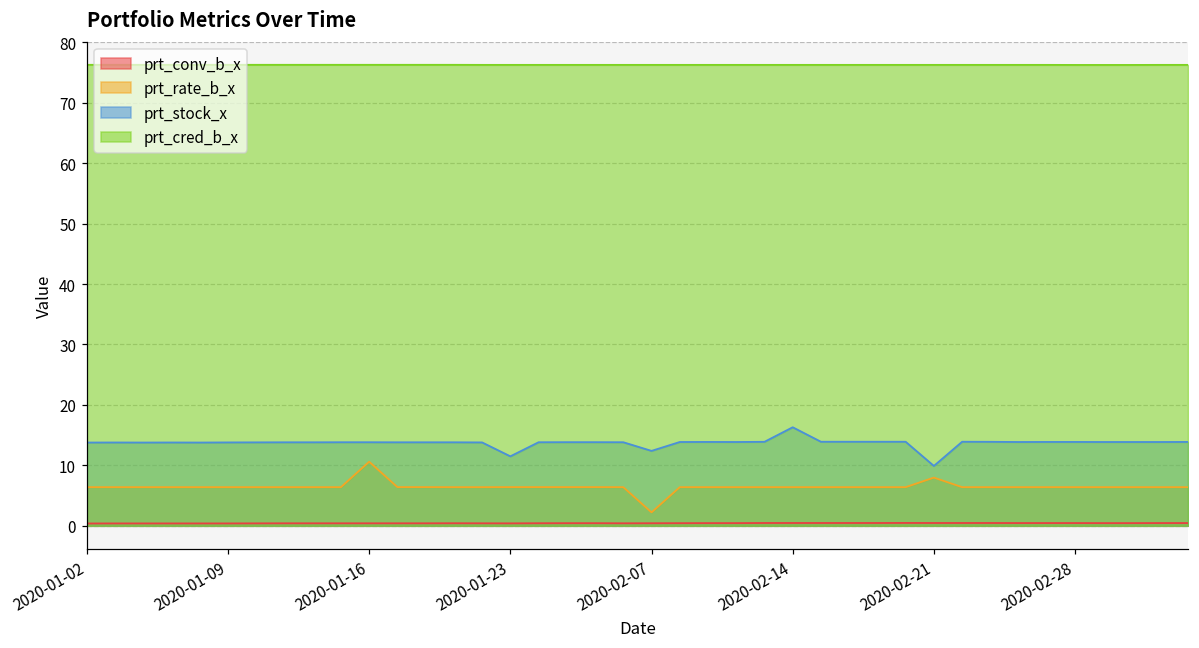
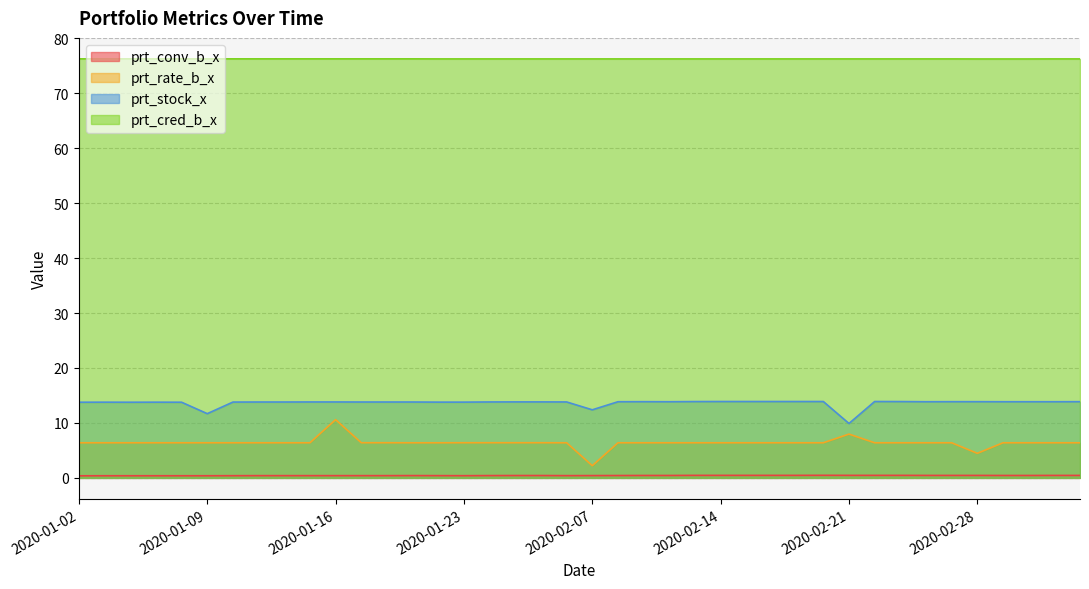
prt_stock_x, 2020-01-09: 14 -> 12
prt_stock_x, 2020-01-23: 11 -> 14
prt_stock_x, 2020-02-14: 16 -> 14
prt_rate_b_x, 2020-02-28: 6 -> 4
